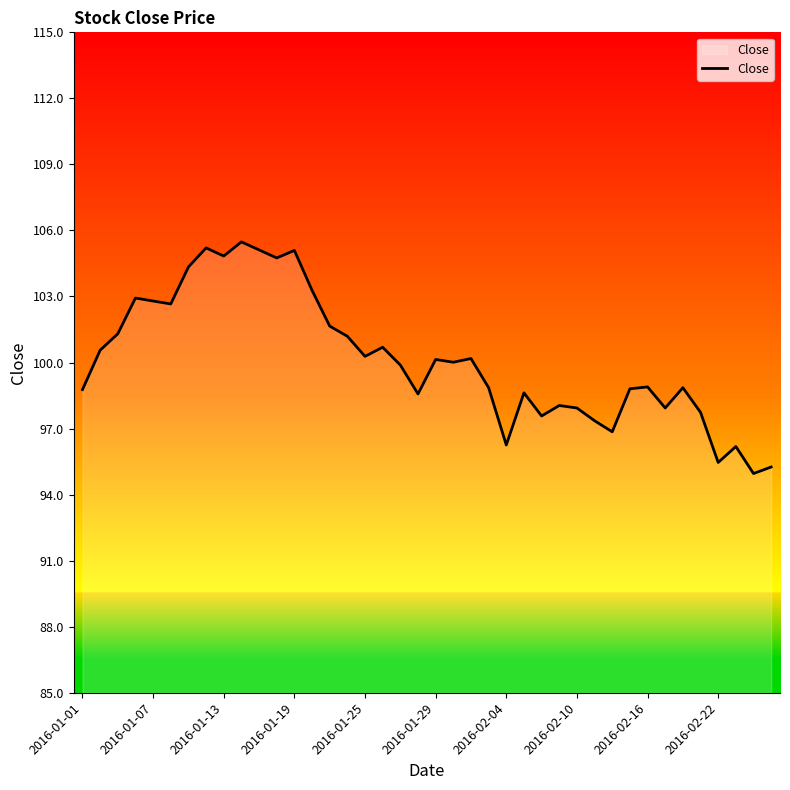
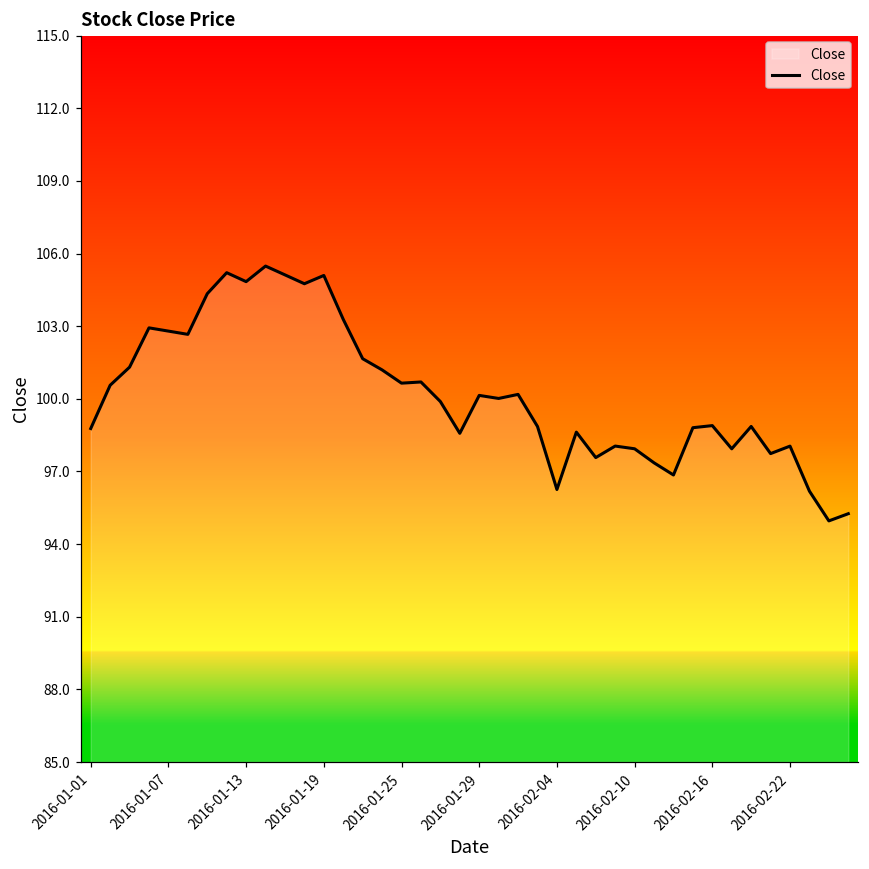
2016-01-25: 100.3 -> 100.6
2016-02-22: 95.5 -> 98.0
